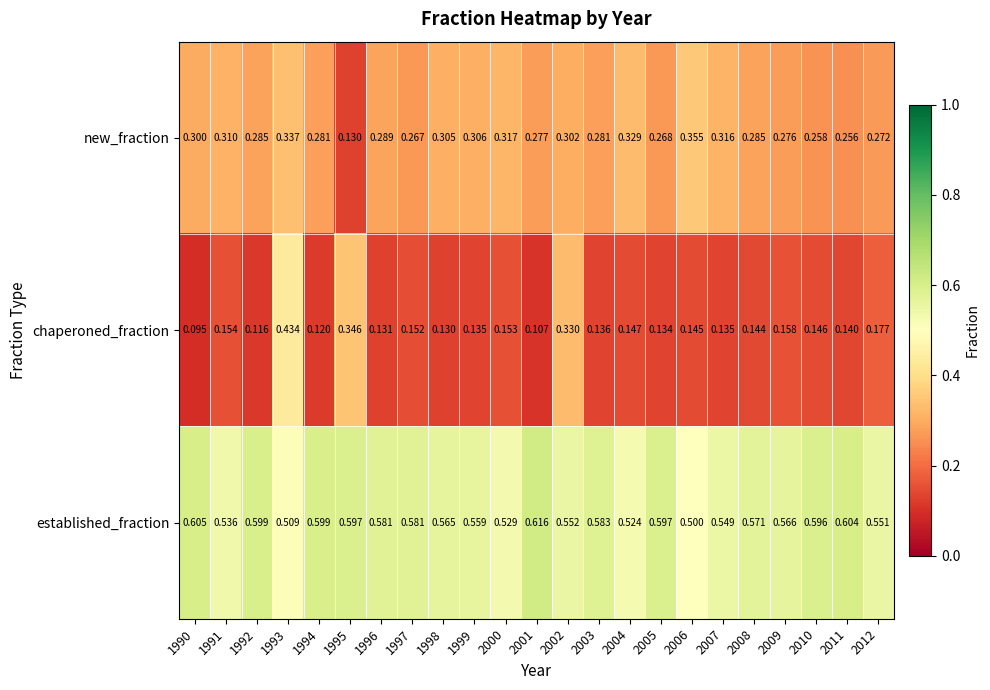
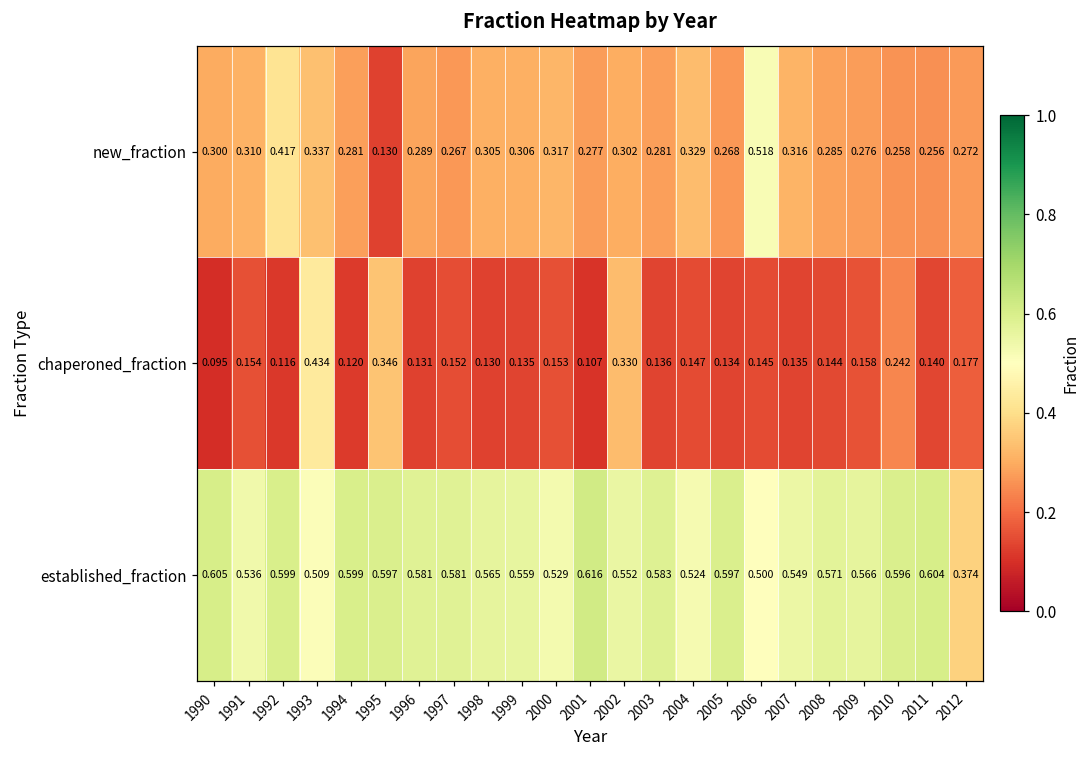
new_fraction, 1992: 0.285 -> 0.417
new_fraction, 2006: 0.355 -> 0.518
chaperoned_fraction, 2010: 0.146 -> 0.242
established_fraction, 2012: 0.551 -> 0.374
